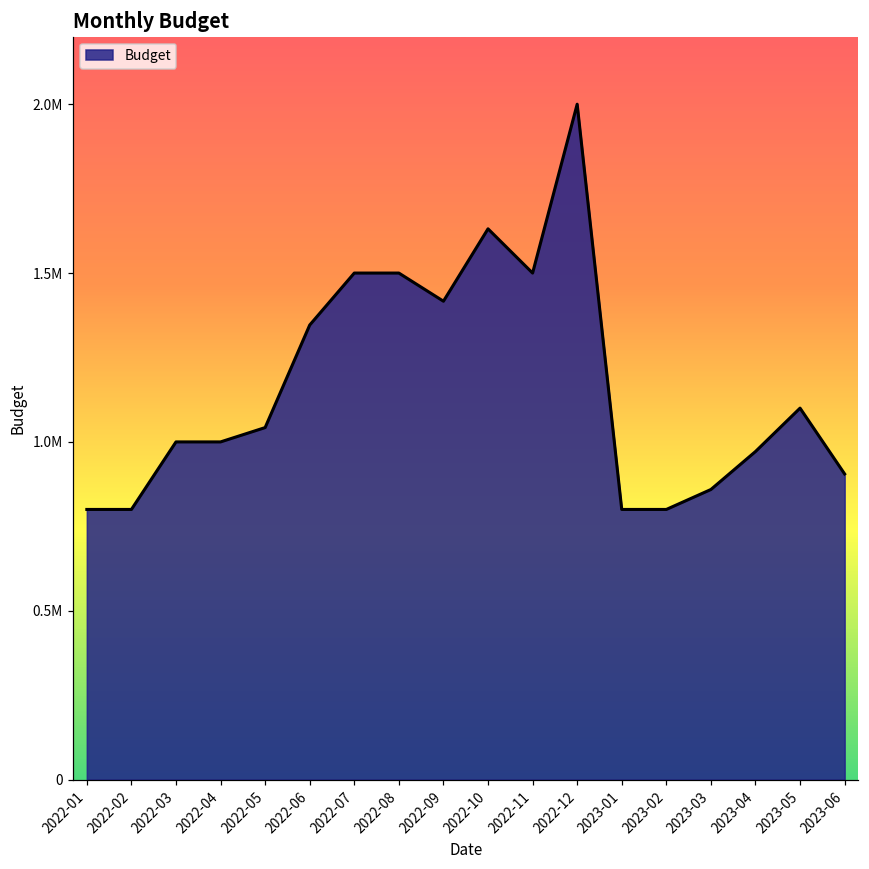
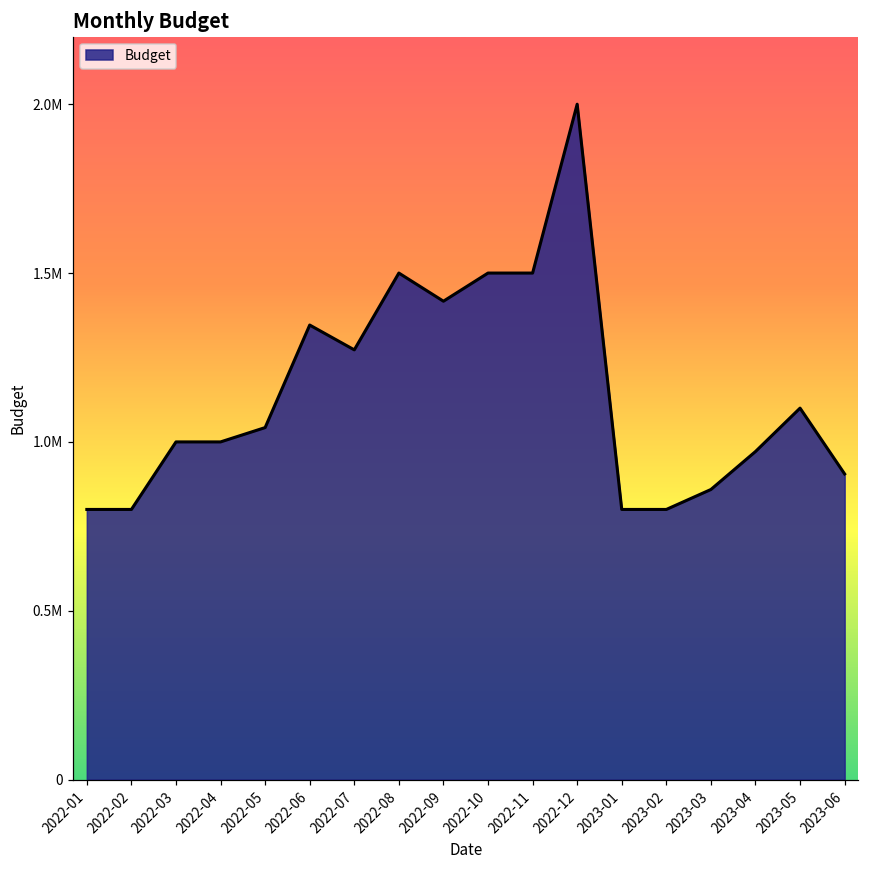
2022-07: 1500000 -> 1270000
2022-10: 1630000 -> 1500000
